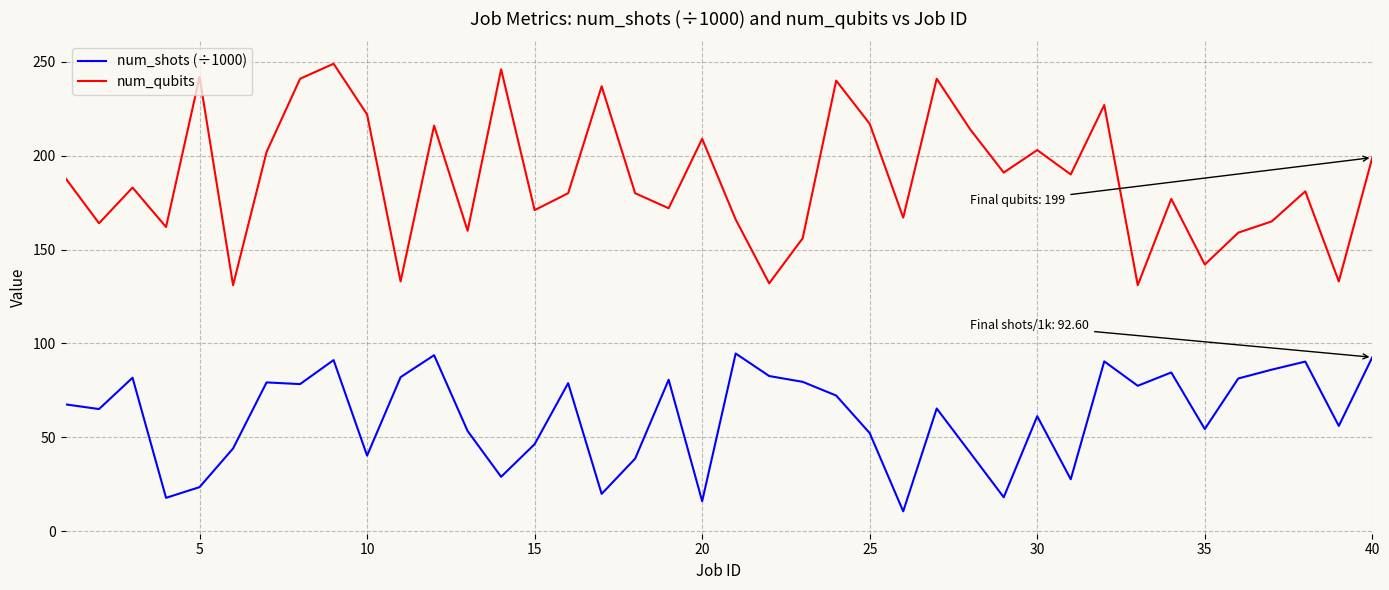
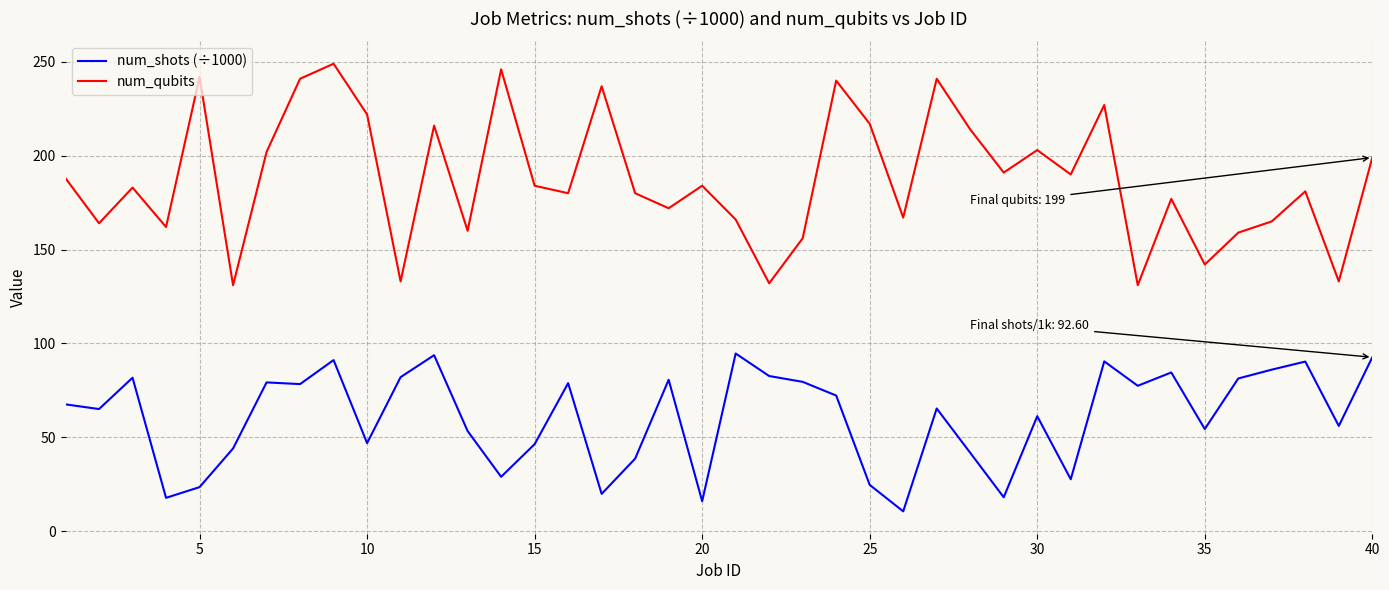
num_shots (÷1000), 10: 40 -> 47
num_qubits, 15: 171 -> 184
num_qubits, 20: 209 -> 184
num_shots (÷1000), 25: 52 -> 25
